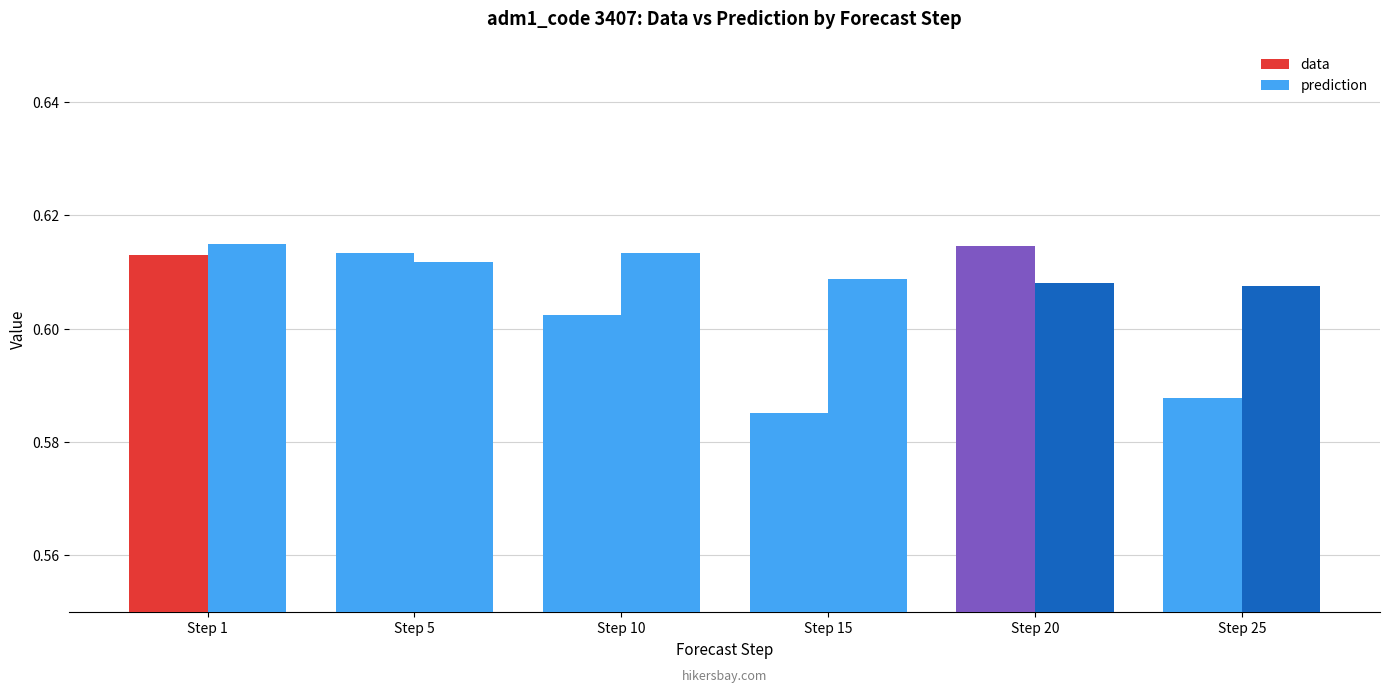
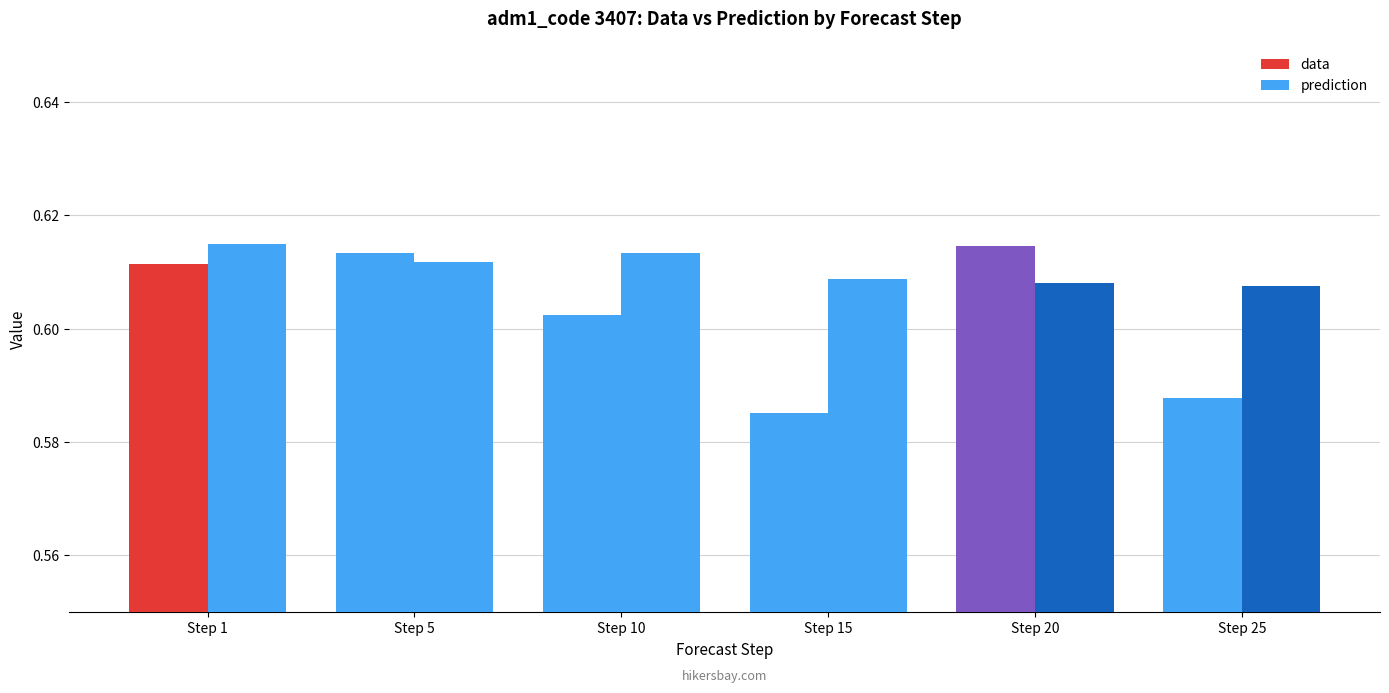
data, Step 1: 0.613 -> 0.612
